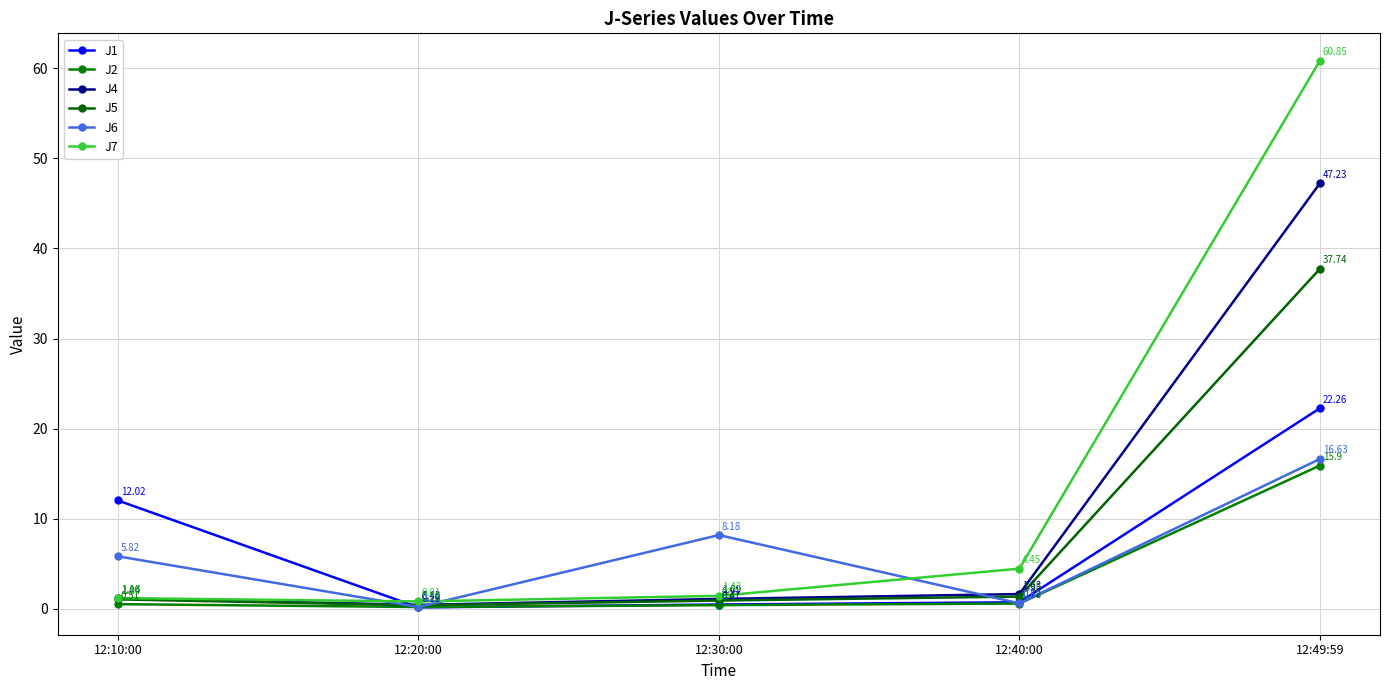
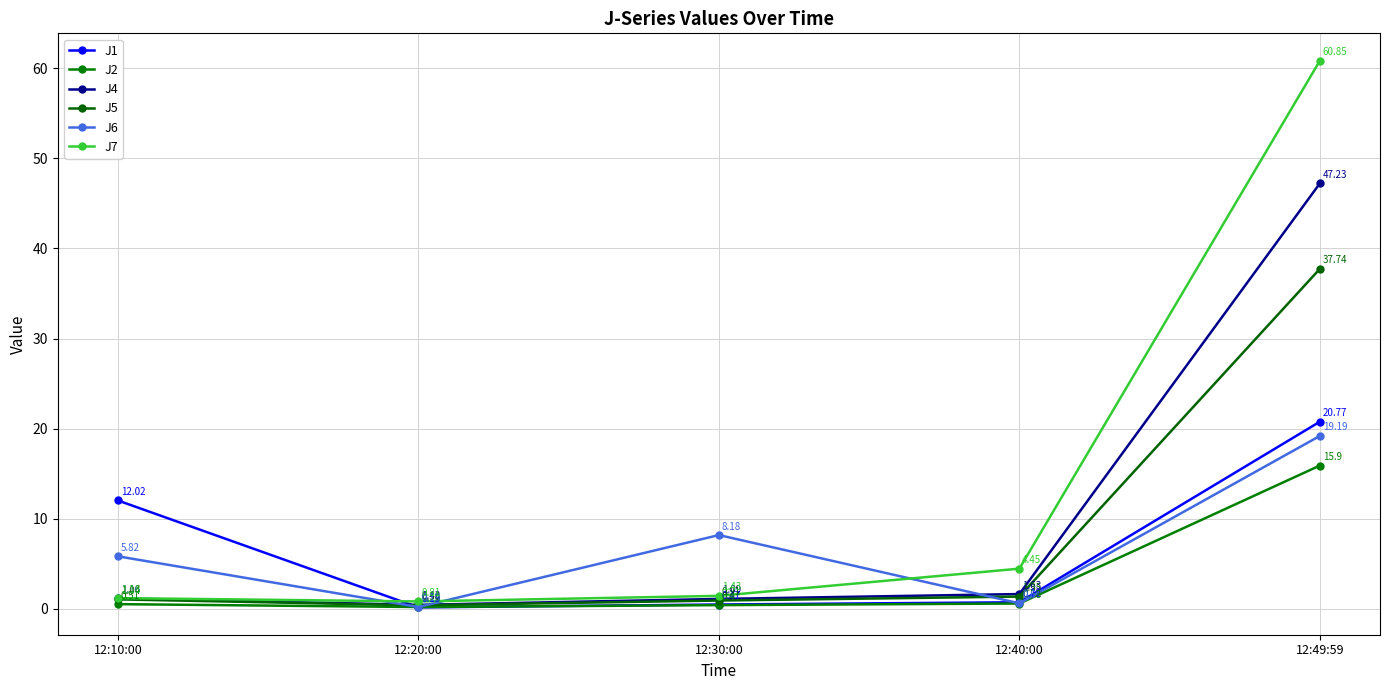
J1, 12:49:59: 22.26 -> 20.77
J6, 12:49:59: 16.63 -> 19.19
